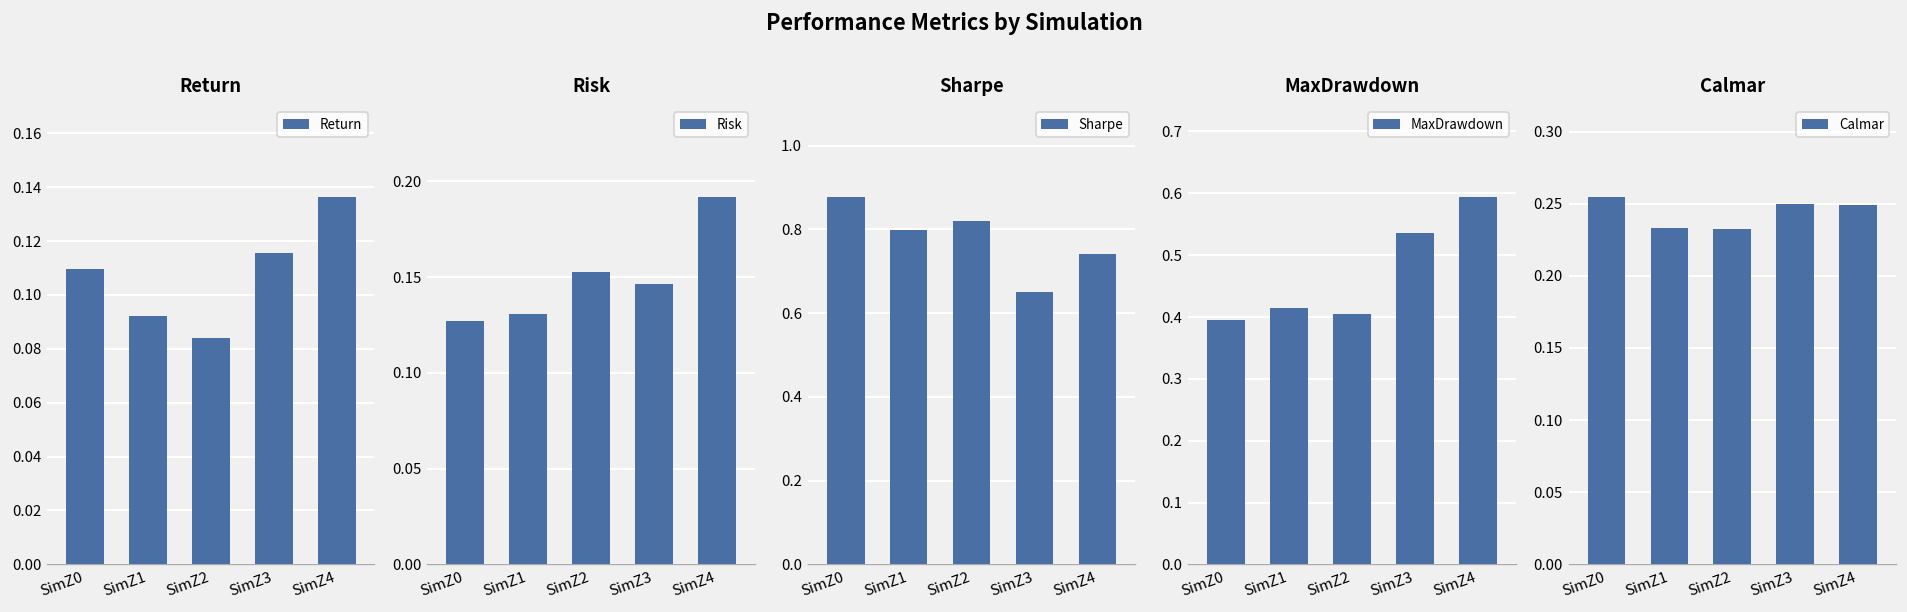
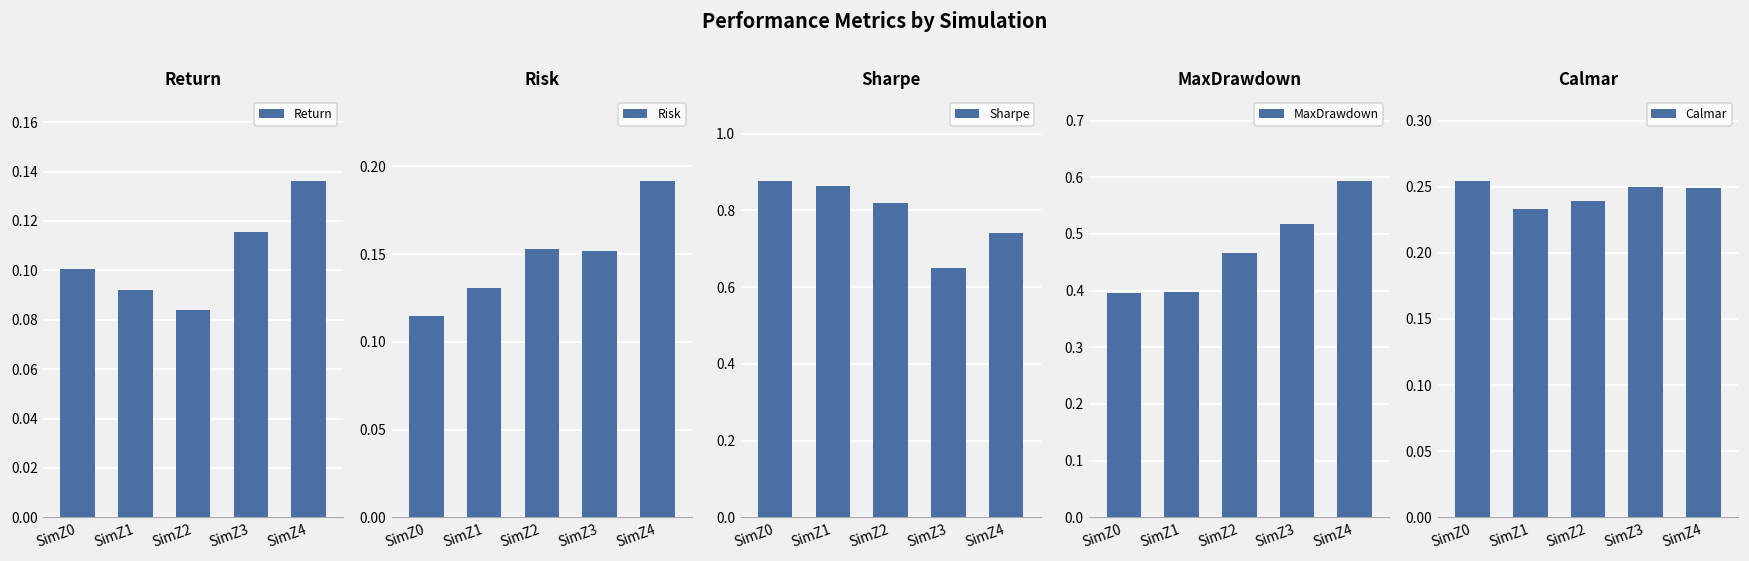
Return, SimZ0: 0.110 -> 0.101
Risk, SimZ0: 0.127 -> 0.115
Risk, SimZ3: 0.146 -> 0.152
Sharpe, SimZ1: 0.80 -> 0.86
MaxDrawdown, SimZ1: 0.41 -> 0.40
MaxDrawdown, SimZ2: 0.40 -> 0.47
MaxDrawdown, SimZ3: 0.54 -> 0.52
Calmar, SimZ2: 0.232 -> 0.239
